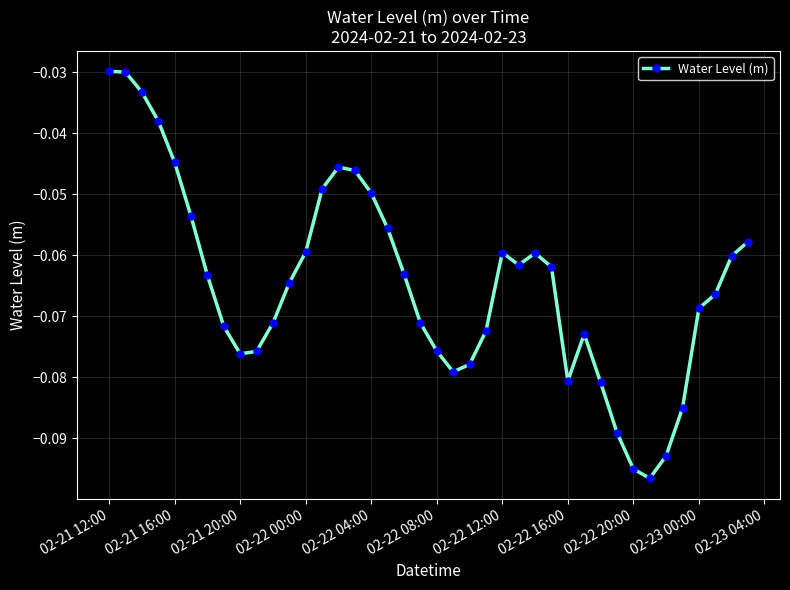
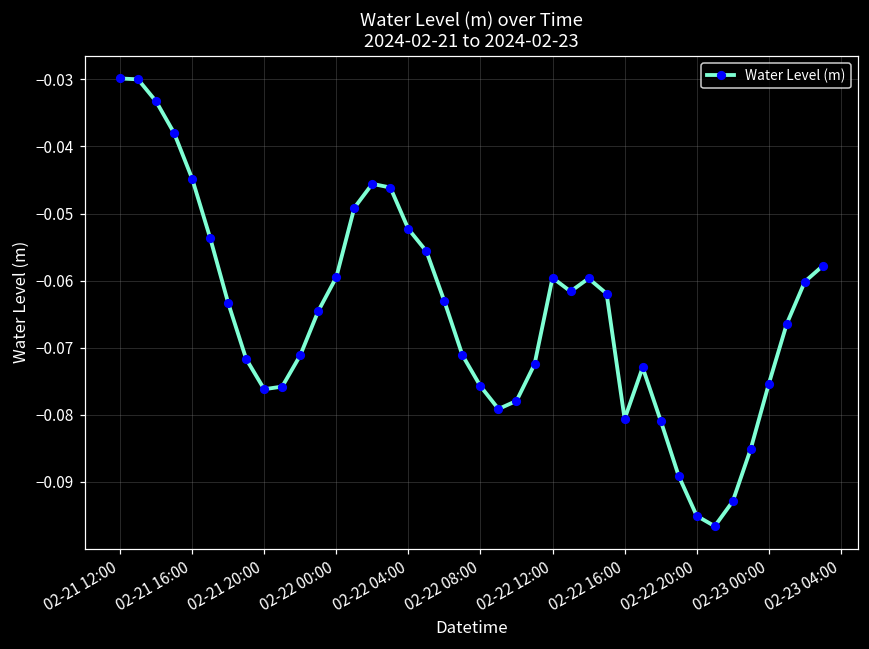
02-22 04:00: -0.050 -> -0.052
02-23 00:00: -0.069 -> -0.075
